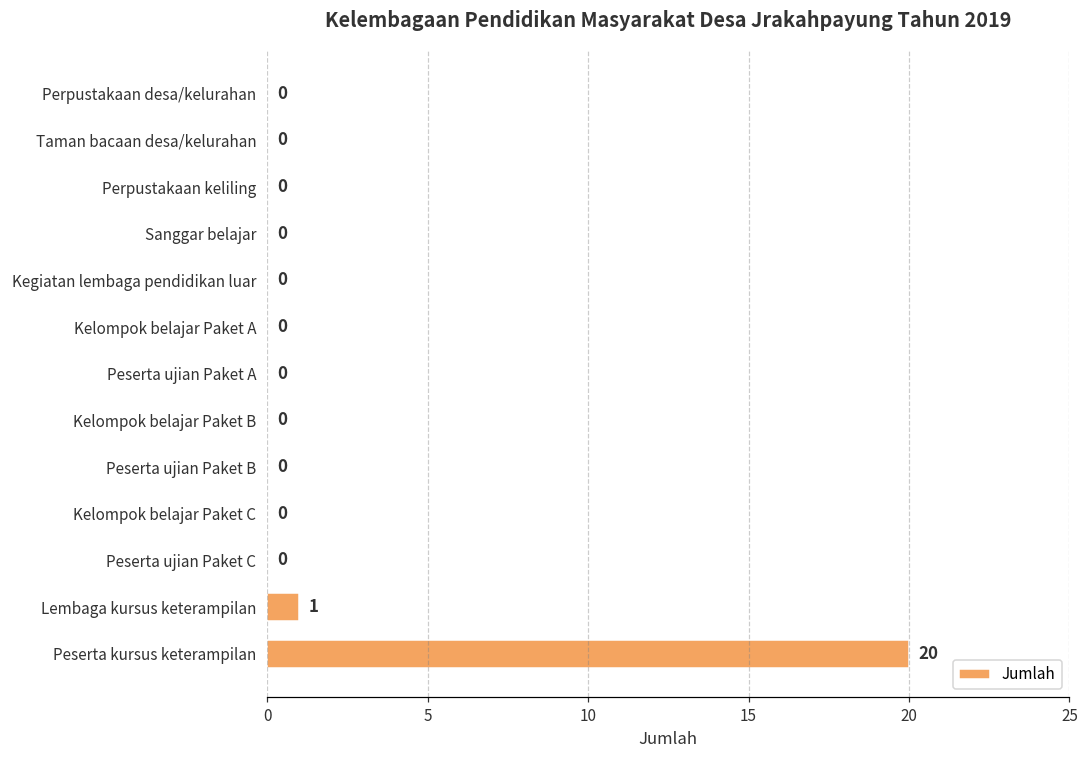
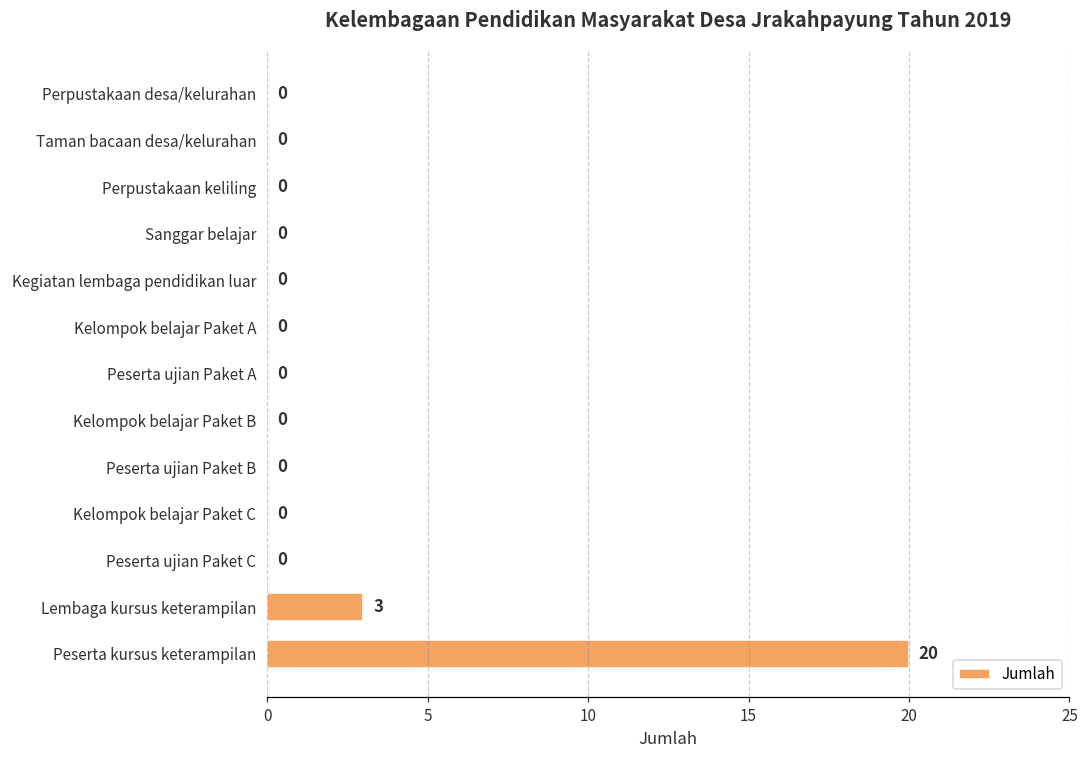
Lembaga kursus keterampilan: 1 -> 3
